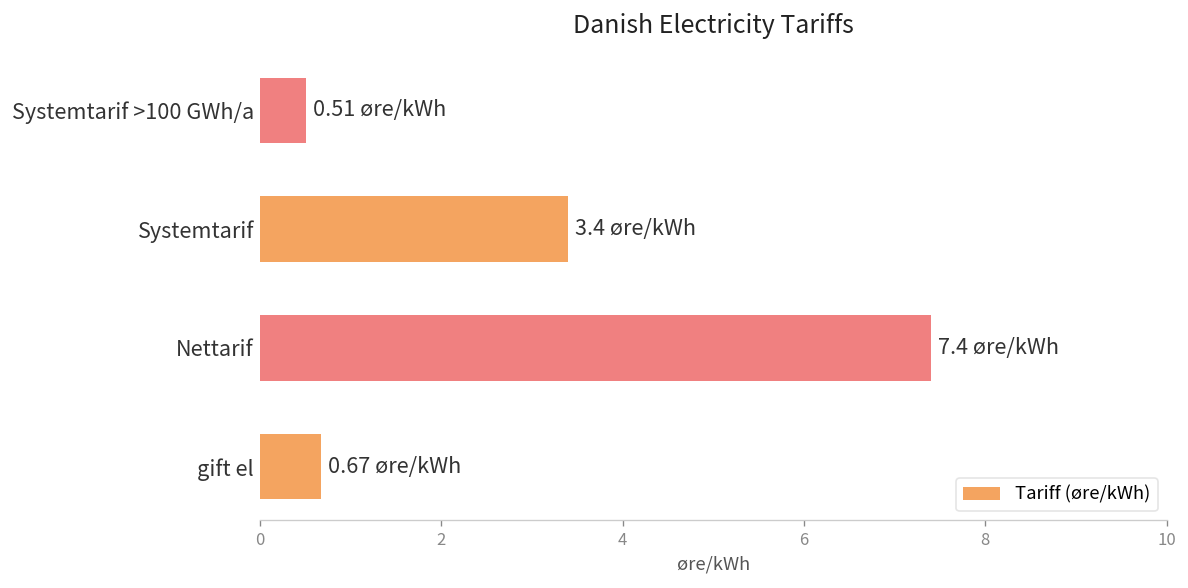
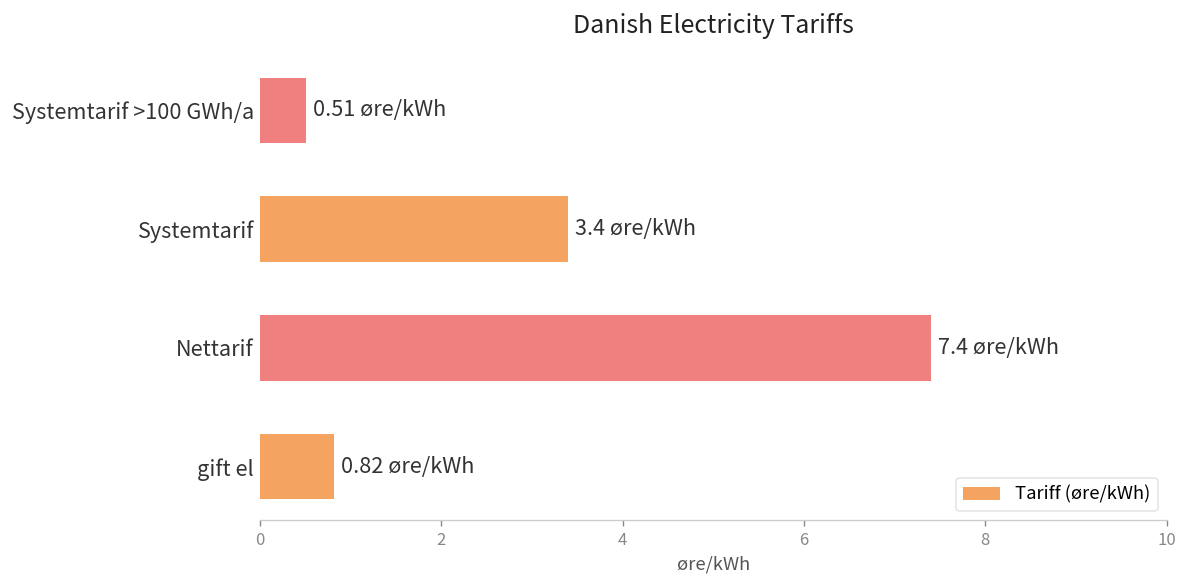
gift el: 0.67 -> 0.82
